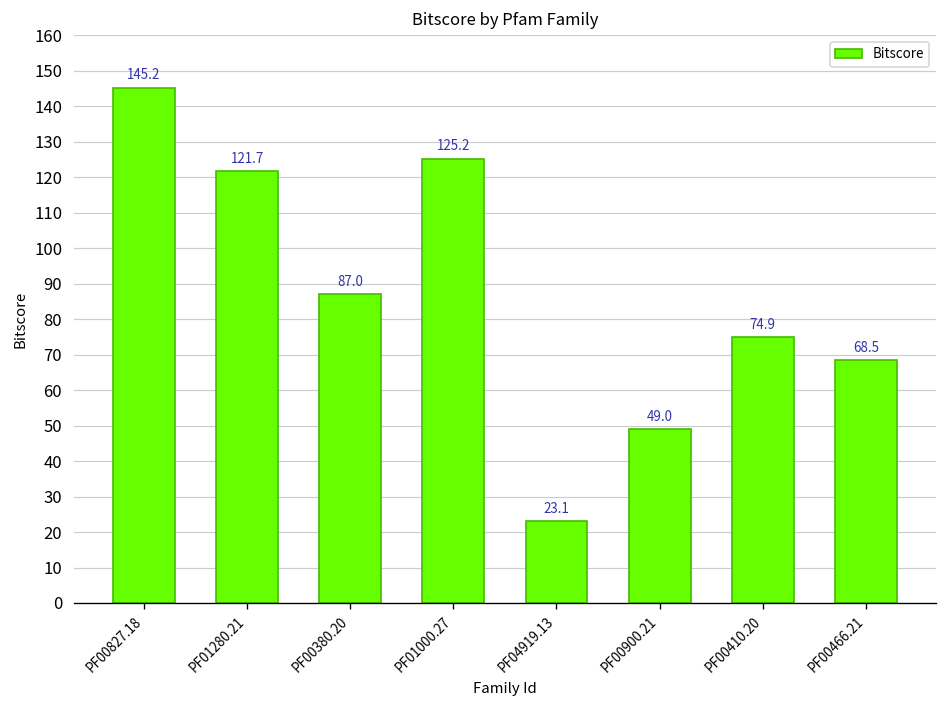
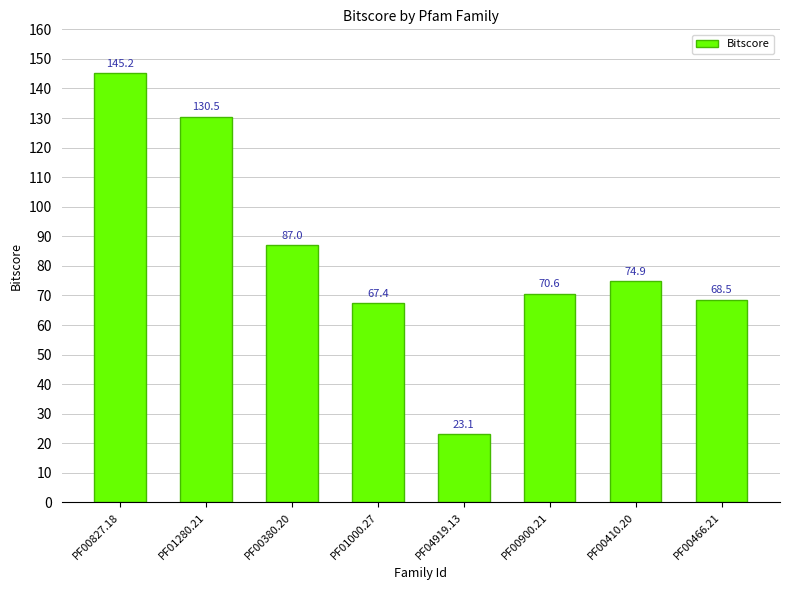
PF01280.21: 121.7 -> 130.5
PF01000.27: 125.2 -> 67.4
PF00900.21: 49.0 -> 70.6
